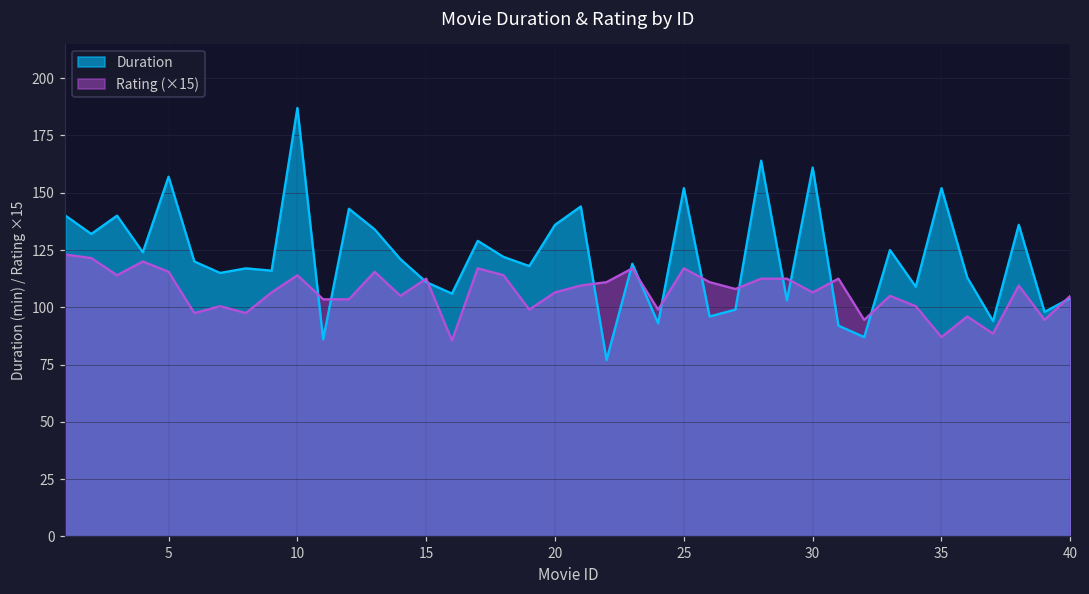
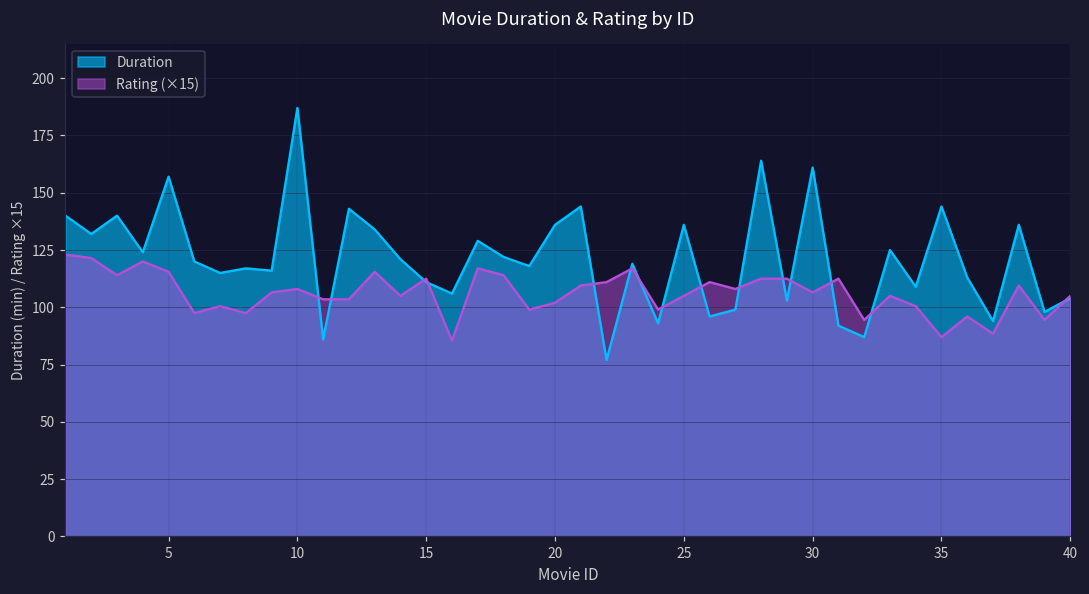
Rating (×15), 10: 114 -> 108
Rating (×15), 20: 107 -> 102
Duration, 25: 152 -> 136
Rating (×15), 25: 117 -> 105
Duration, 35: 152 -> 144
